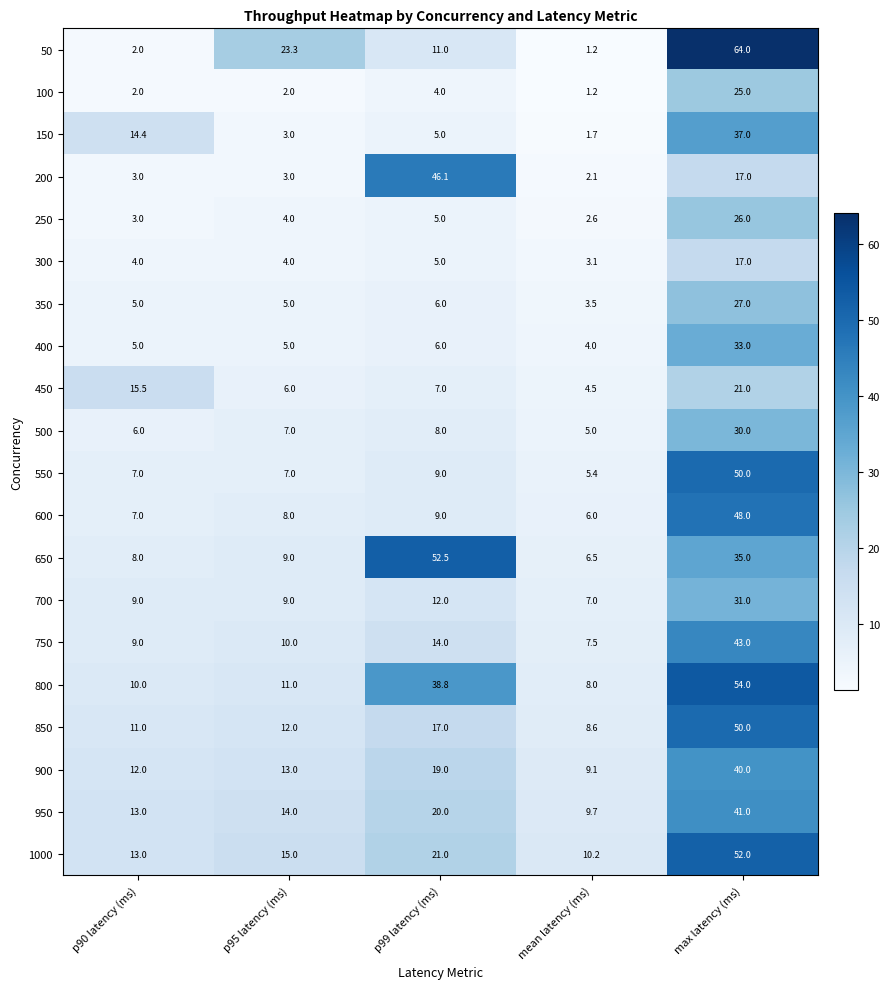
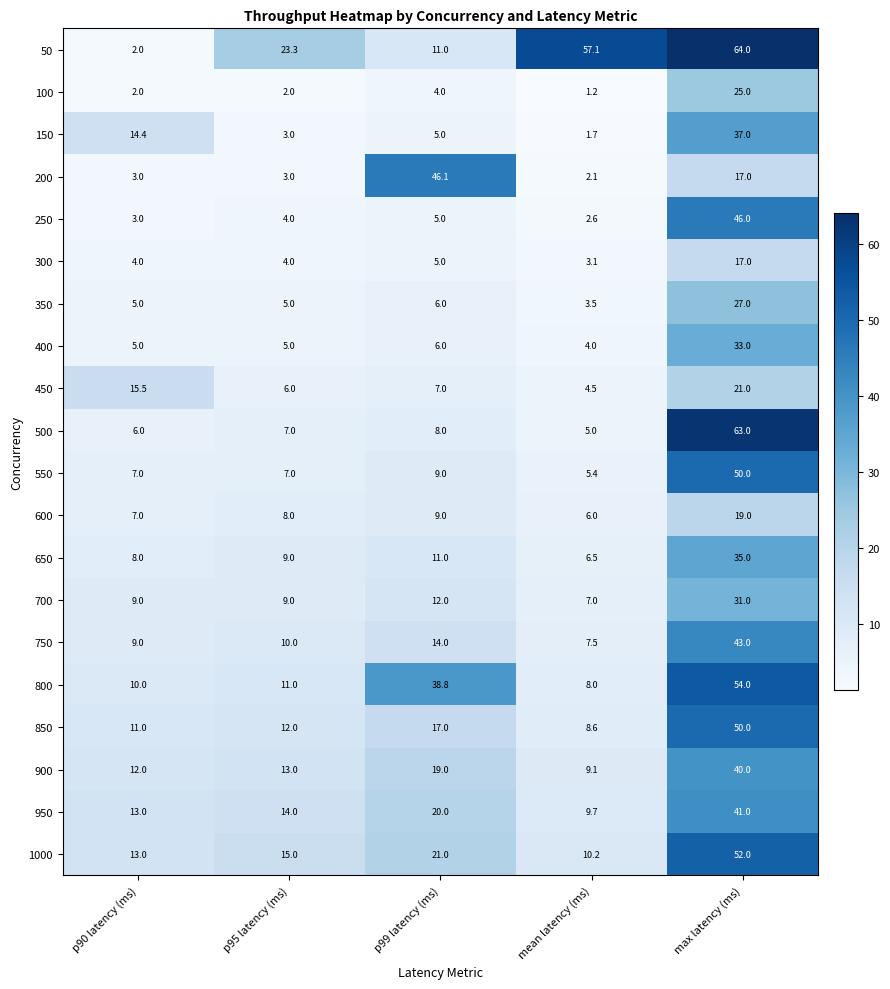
50, mean latency (ms): 1.2 -> 57.1
250, max latency (ms): 26.0 -> 46.0
500, max latency (ms): 30.0 -> 63.0
600, max latency (ms): 48.0 -> 19.0
650, p99 latency (ms): 52.5 -> 11.0
